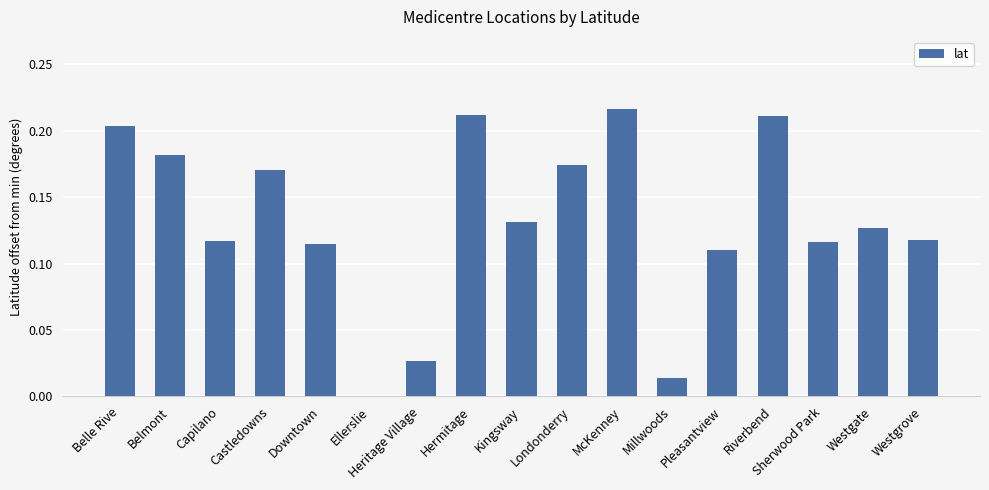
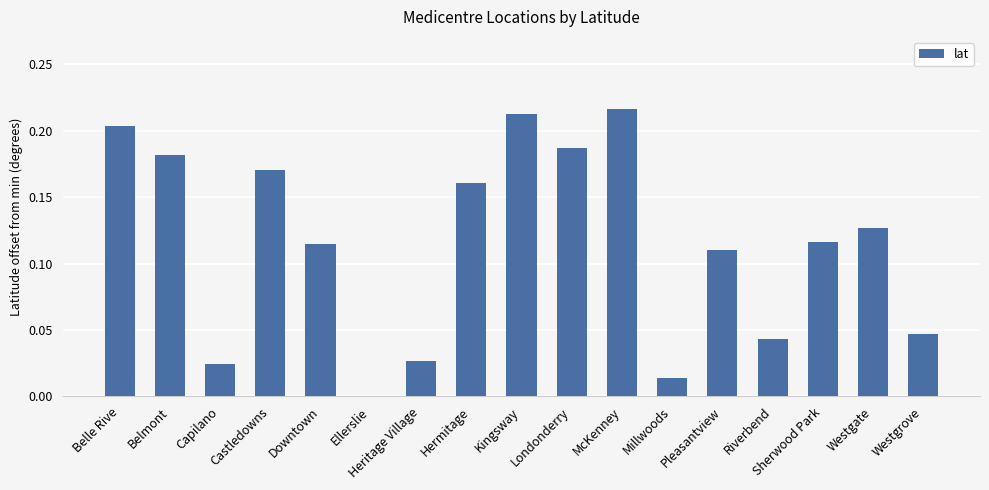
Capilano: 0.117 -> 0.024
Hermitage: 0.212 -> 0.161
Kingsway: 0.131 -> 0.213
Londonderry: 0.175 -> 0.187
Riverbend: 0.211 -> 0.043
Westgrove: 0.118 -> 0.047
